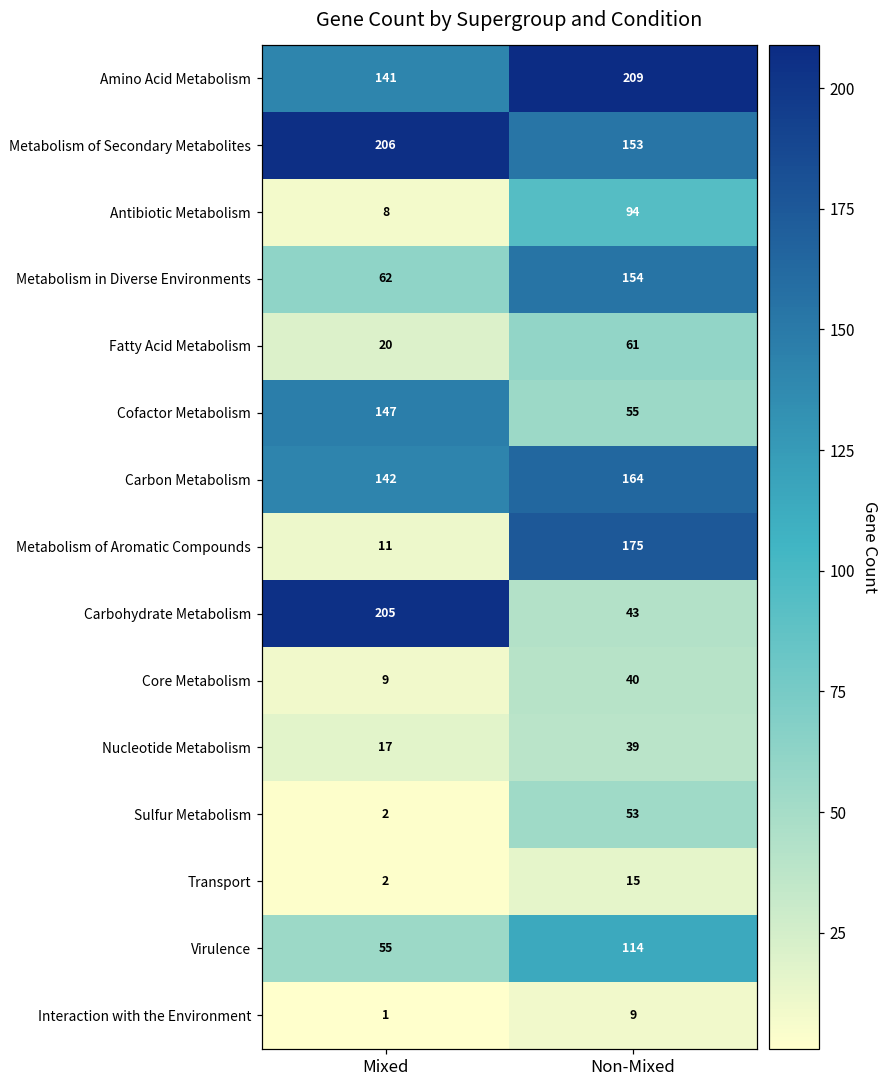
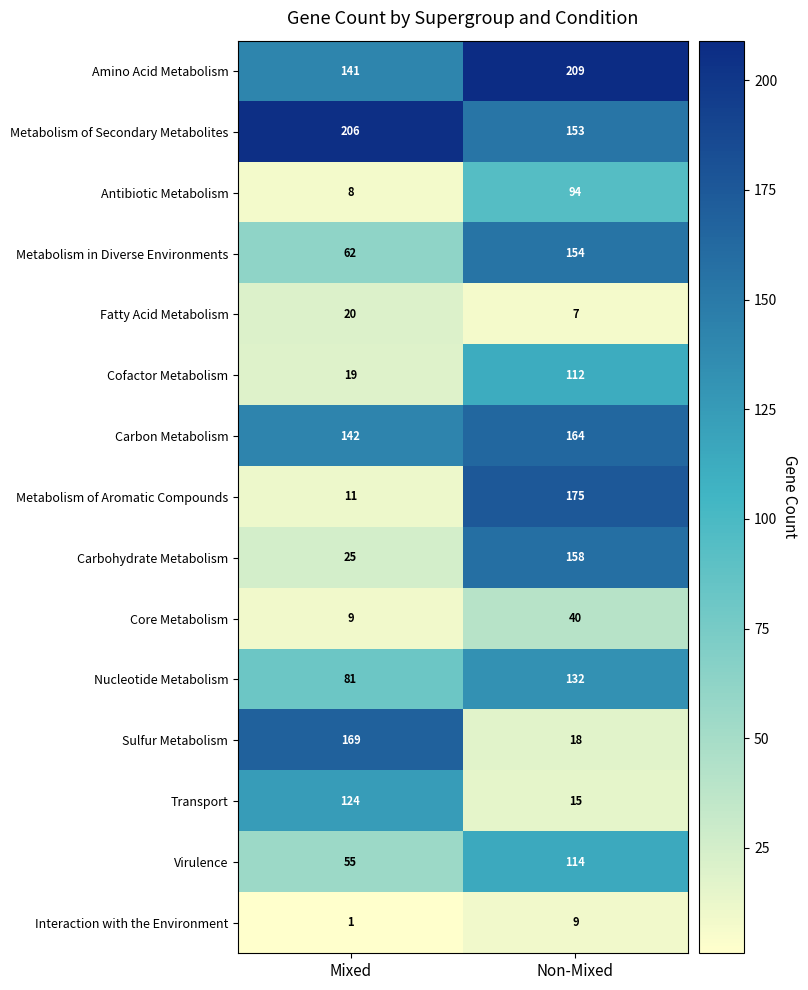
Fatty Acid Metabolism, Non-Mixed: 61 -> 7
Cofactor Metabolism, Mixed: 147 -> 19
Cofactor Metabolism, Non-Mixed: 55 -> 112
Carbohydrate Metabolism, Mixed: 205 -> 25
Carbohydrate Metabolism, Non-Mixed: 43 -> 158
Nucleotide Metabolism, Mixed: 17 -> 81
Nucleotide Metabolism, Non-Mixed: 39 -> 132
Sulfur Metabolism, Mixed: 2 -> 169
Sulfur Metabolism, Non-Mixed: 53 -> 18
Transport, Mixed: 2 -> 124
